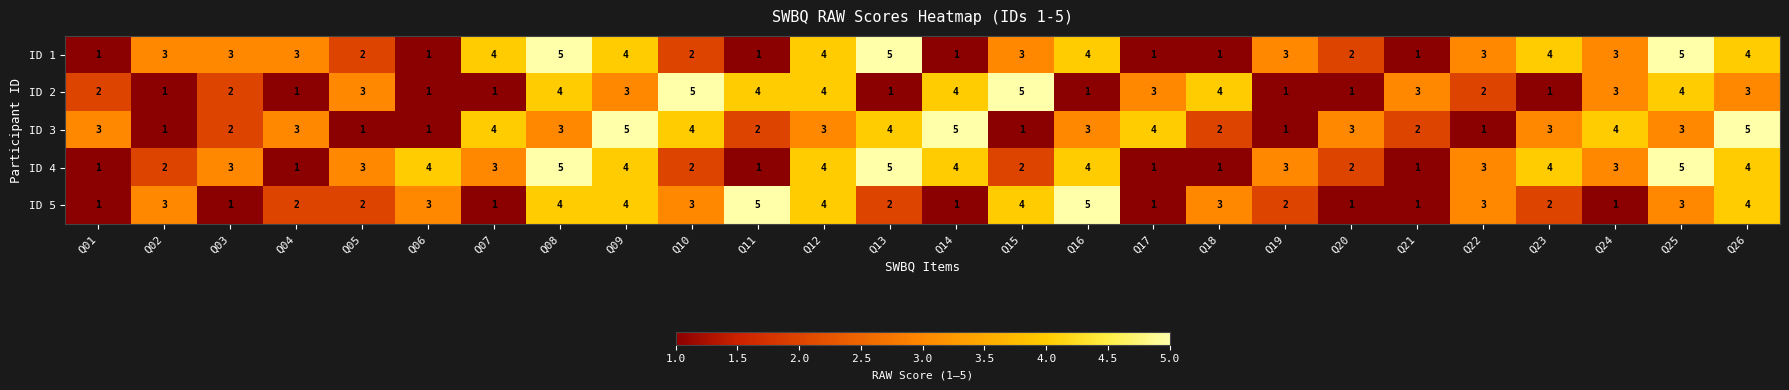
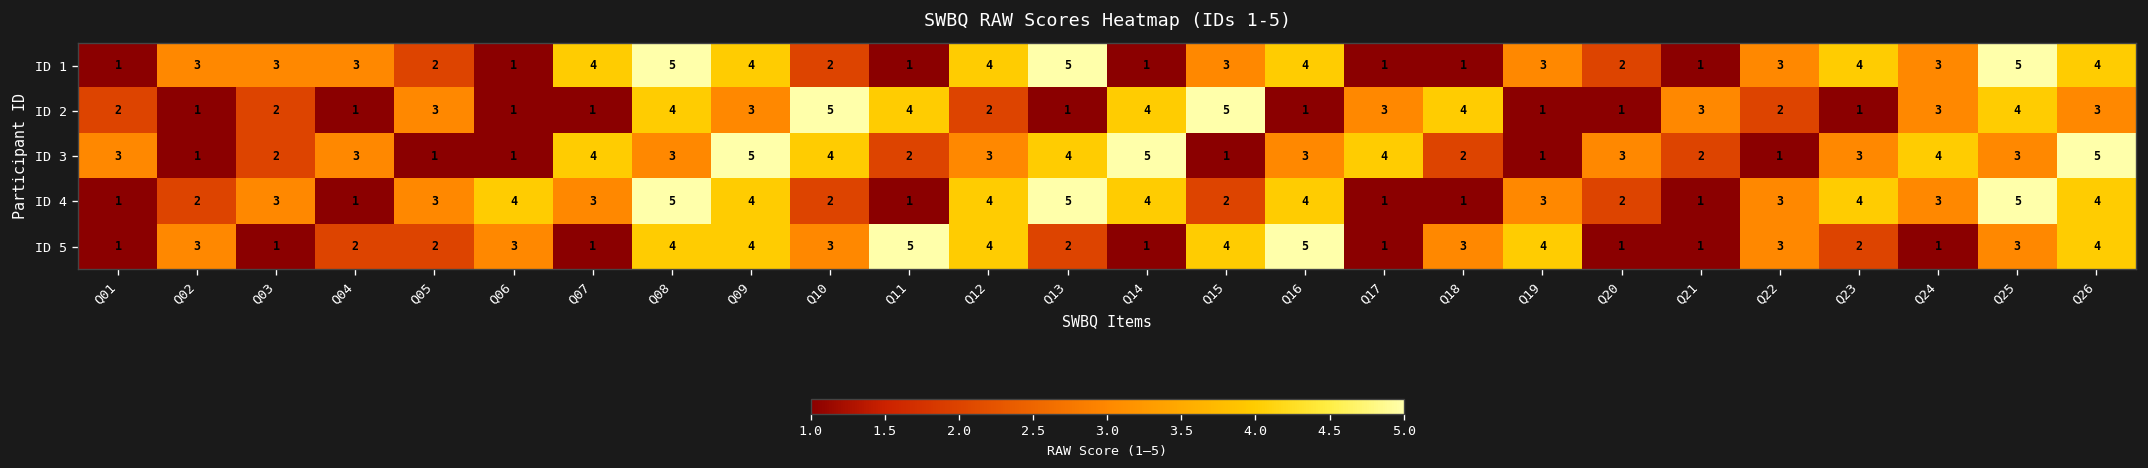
ID 2, Q12: 4 -> 2
ID 5, Q19: 2 -> 4
